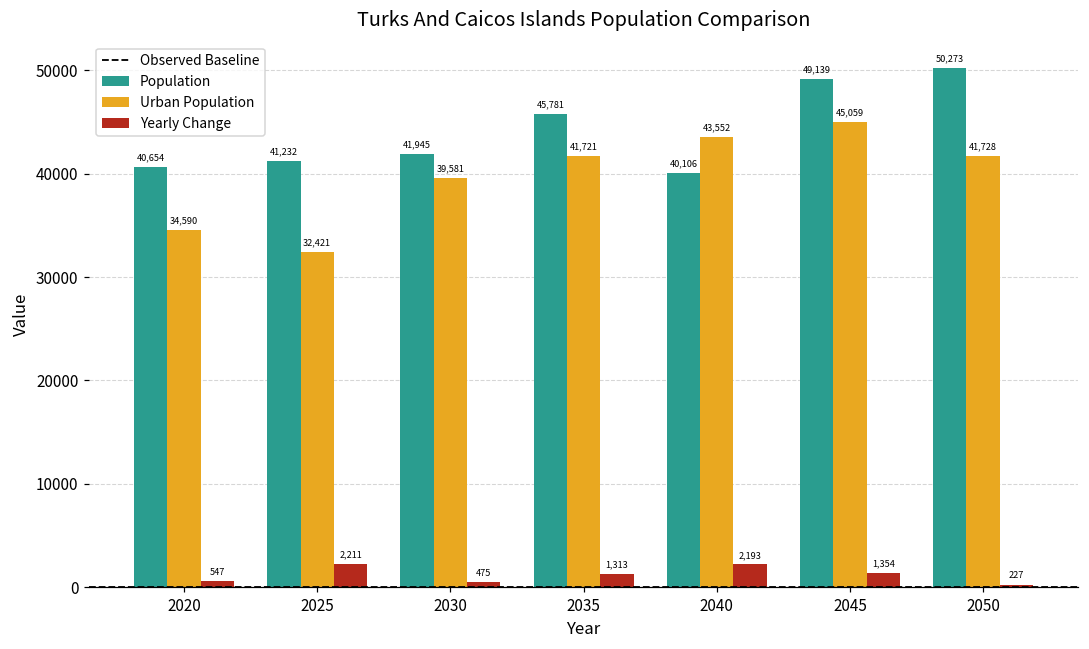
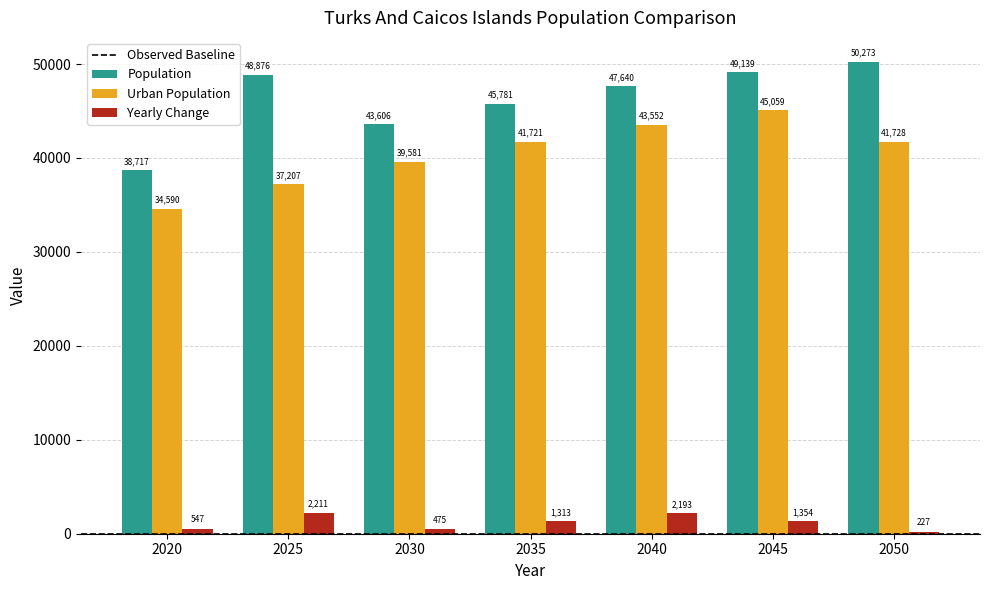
Population, 2020: 40,654 -> 38,717
Population, 2025: 41,232 -> 48,876
Urban Population, 2025: 32,421 -> 37,207
Population, 2030: 41,945 -> 43,606
Population, 2040: 40,106 -> 47,640
